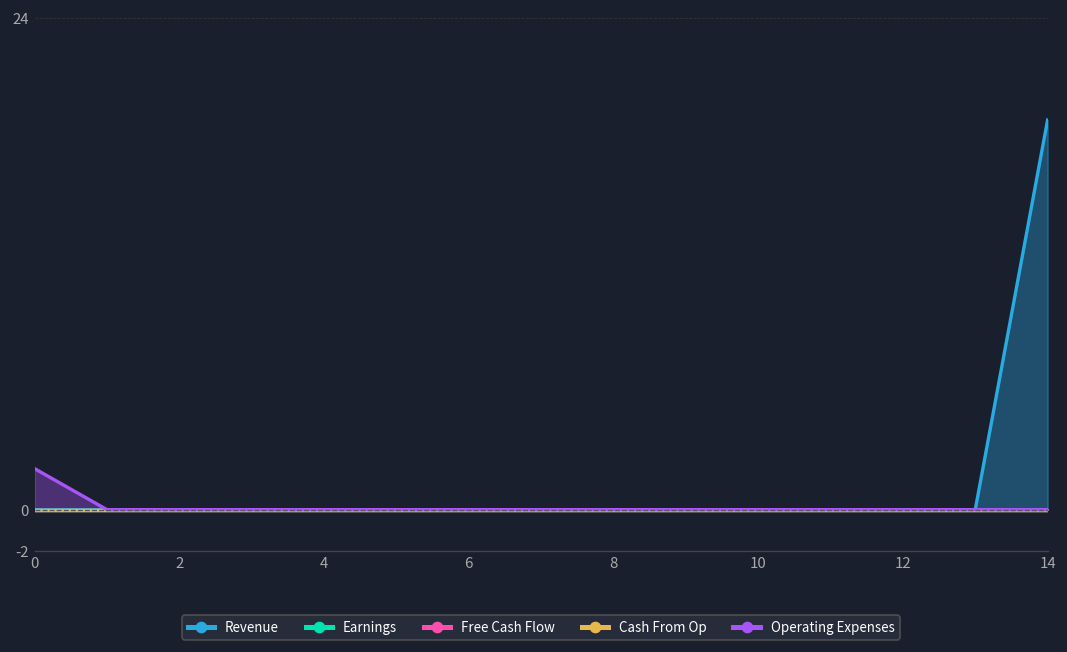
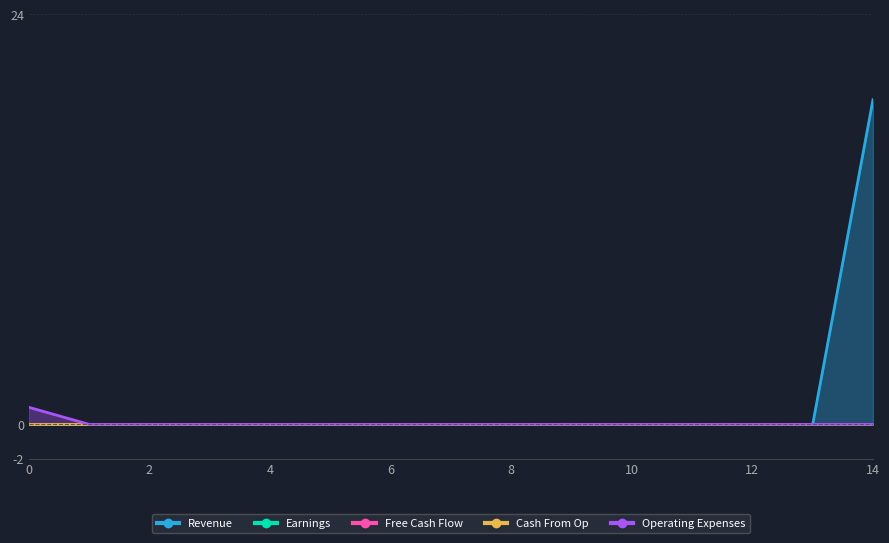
Operating Expenses, 0: 2 -> 1
